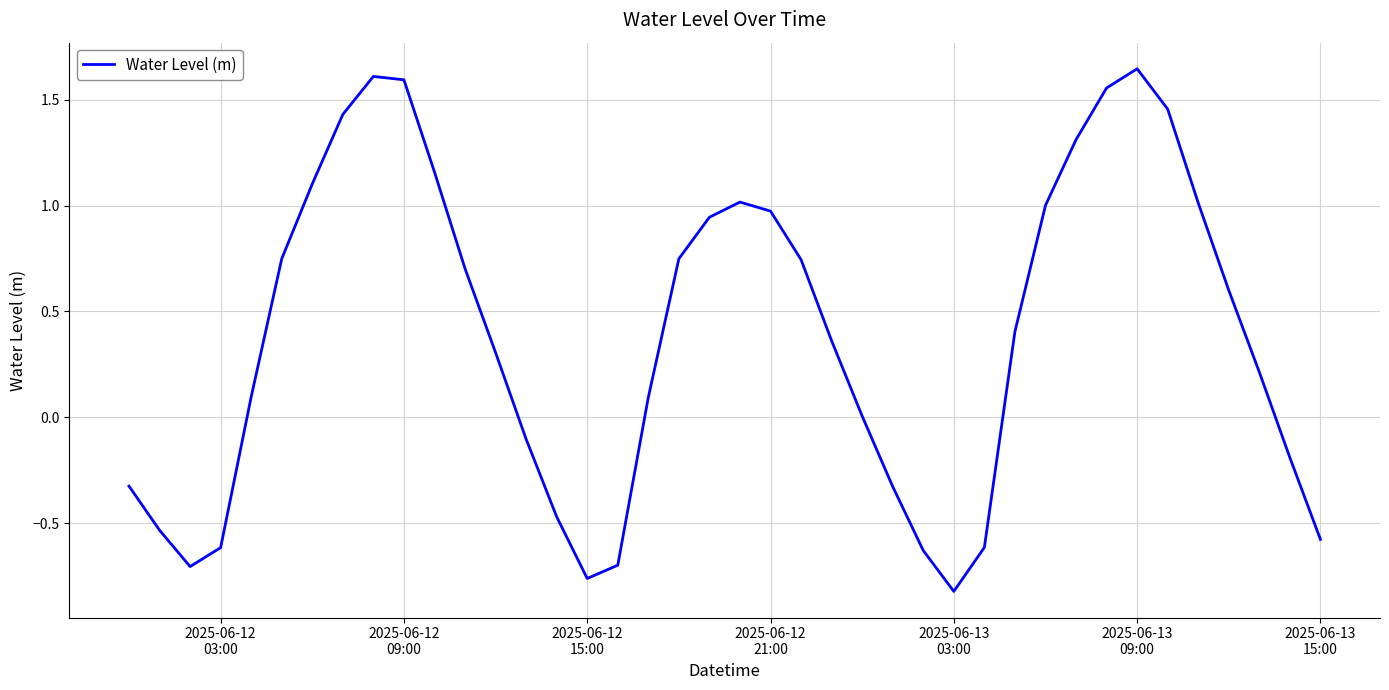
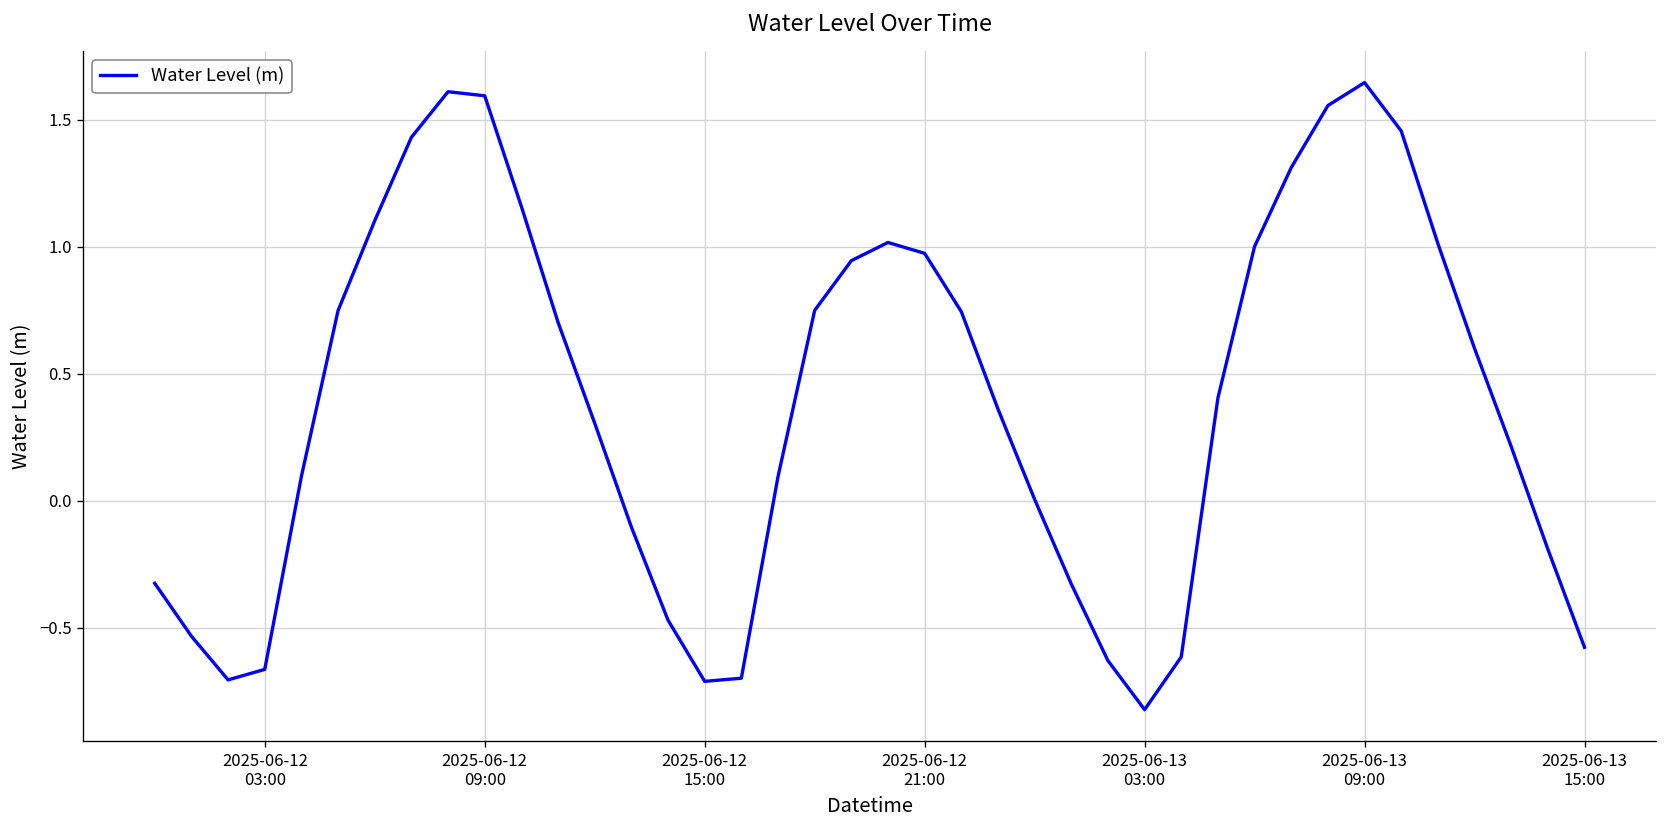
2025-06-12 03:00: -0.62 -> -0.66
2025-06-12 15:00: -0.76 -> -0.71
